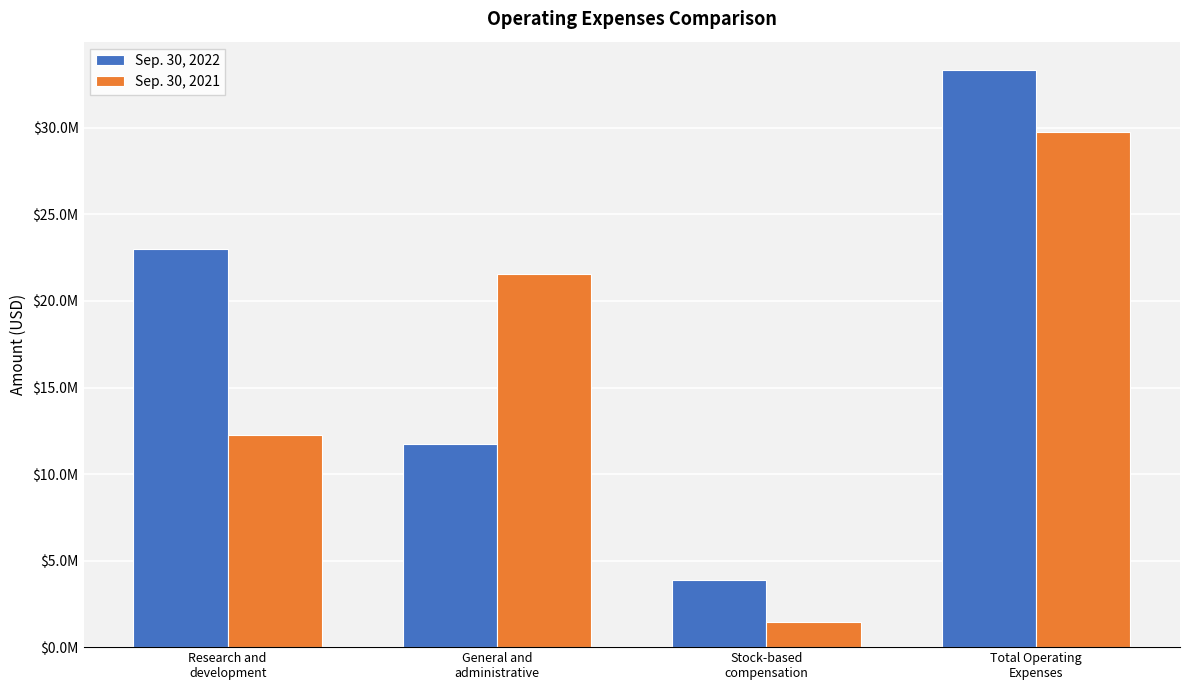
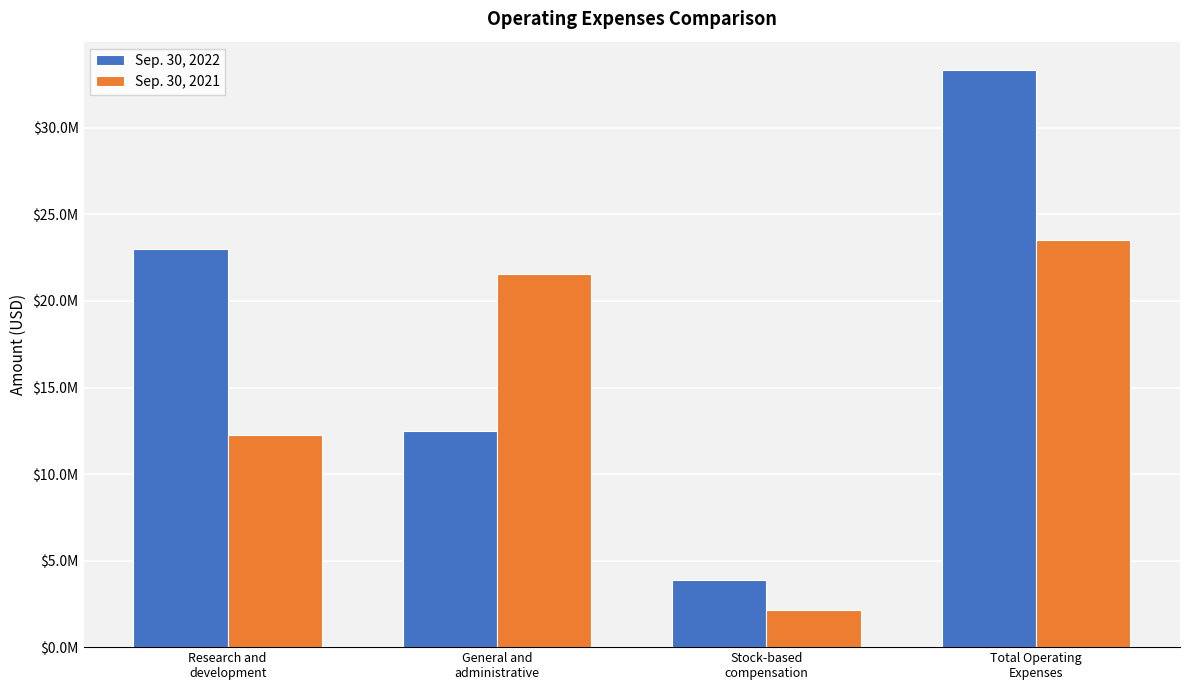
Sep. 30, 2022, General and administrative: $11800000 -> $12500000
Sep. 30, 2021, Stock-based compensation: $1500000 -> $2100000
Sep. 30, 2021, Total Operating Expenses: $29800000 -> $23500000
